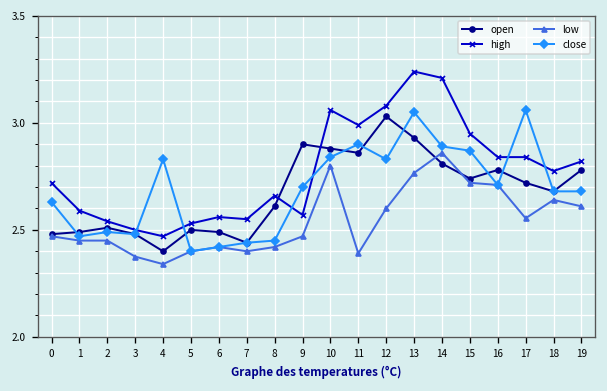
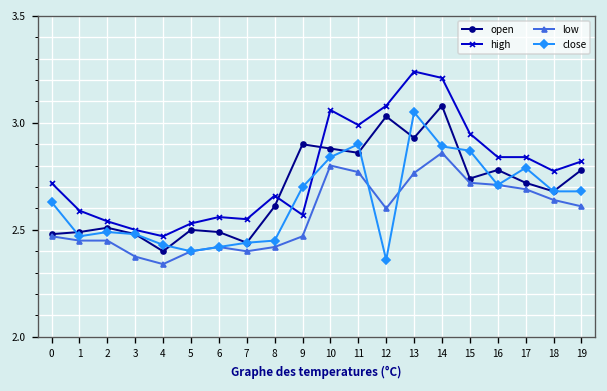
close, 4: 2.83 -> 2.43
low, 11: 2.39 -> 2.77
close, 12: 2.83 -> 2.36
open, 14: 2.81 -> 3.08
low, 17: 2.55 -> 2.69
close, 17: 3.06 -> 2.79
